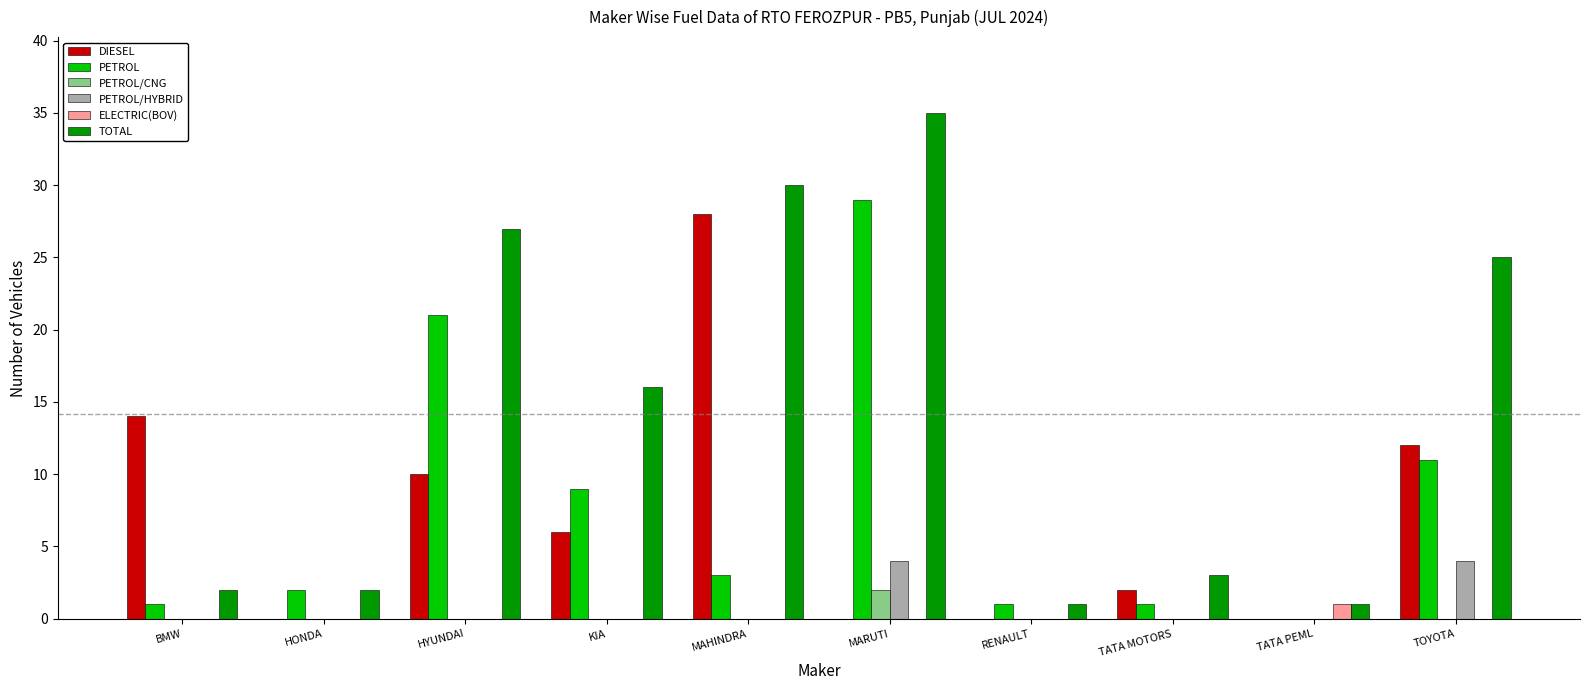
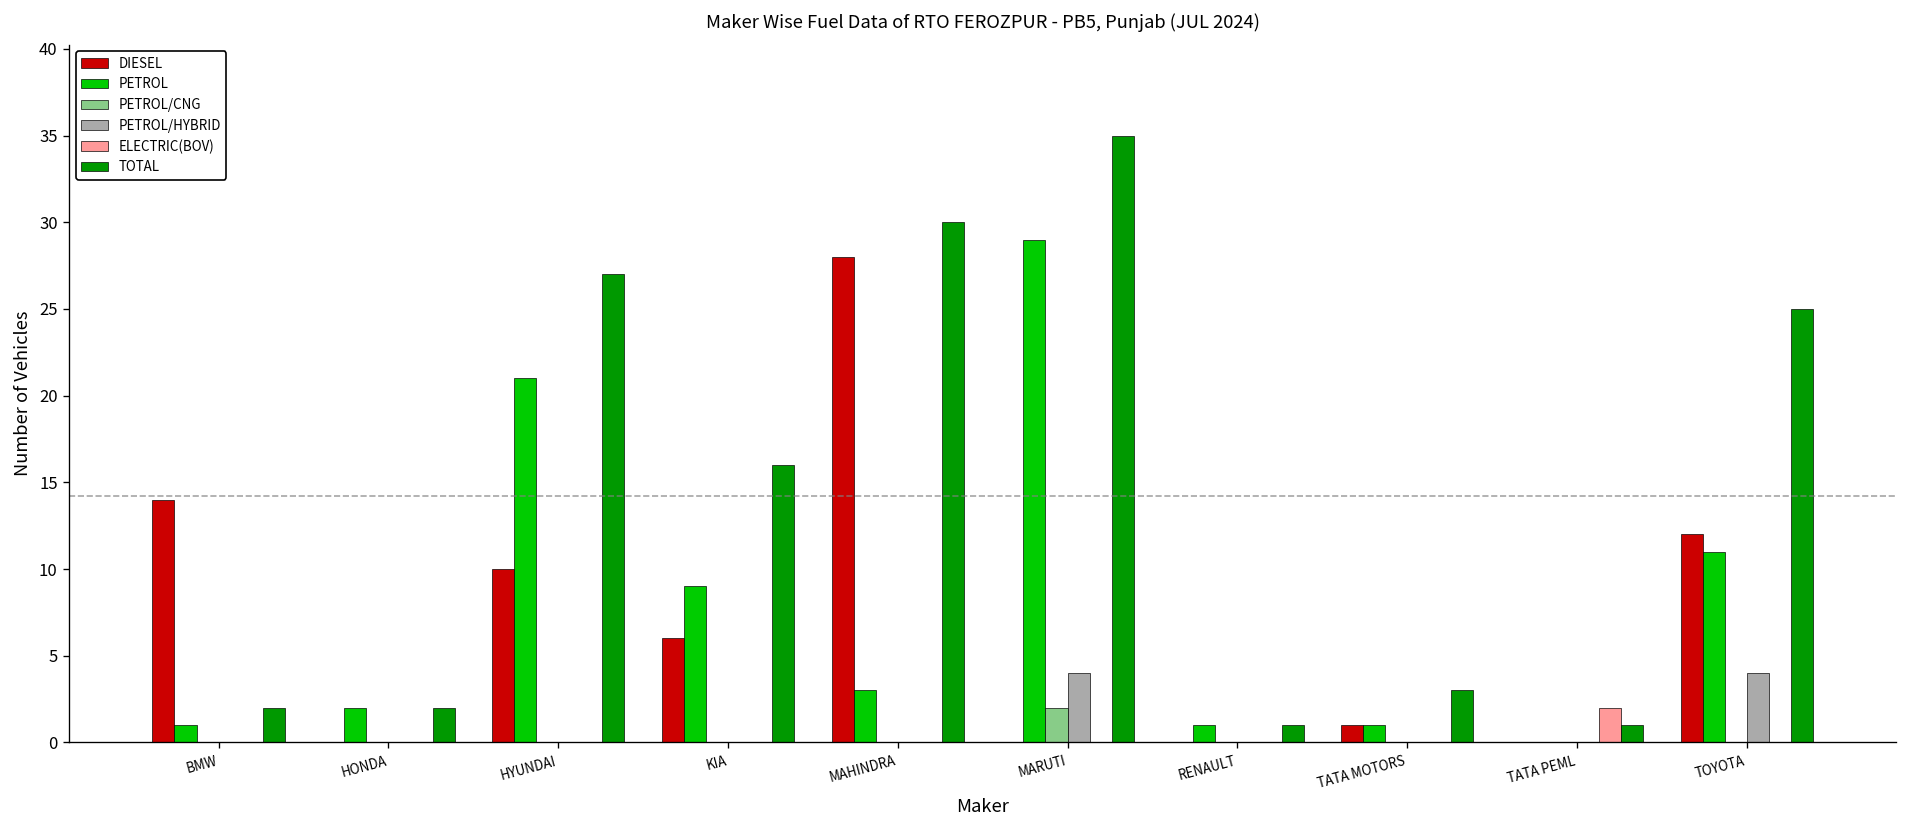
DIESEL, TATA MOTORS: 2 -> 1
ELECTRIC(BOV), TATA PEML: 1 -> 2
